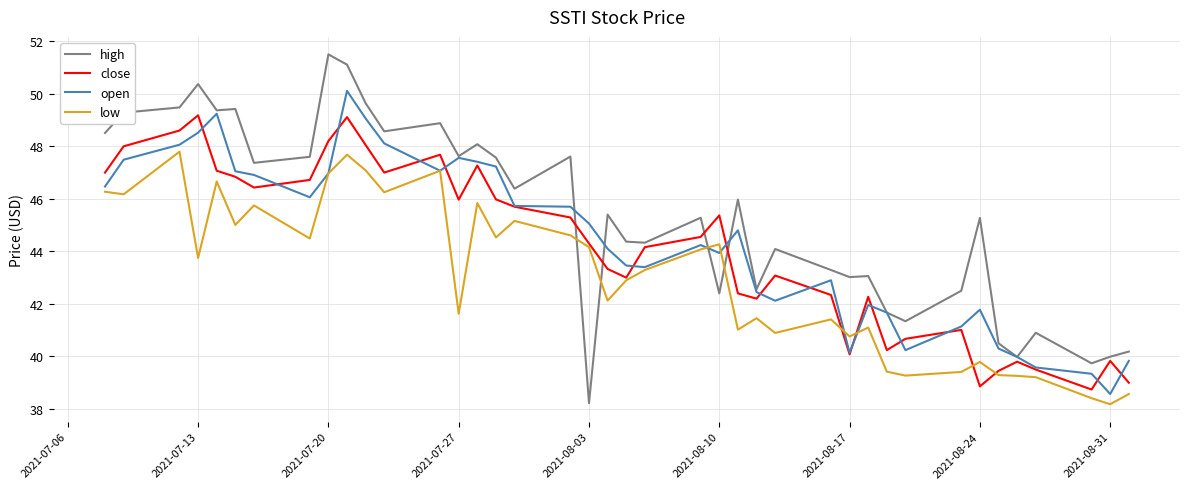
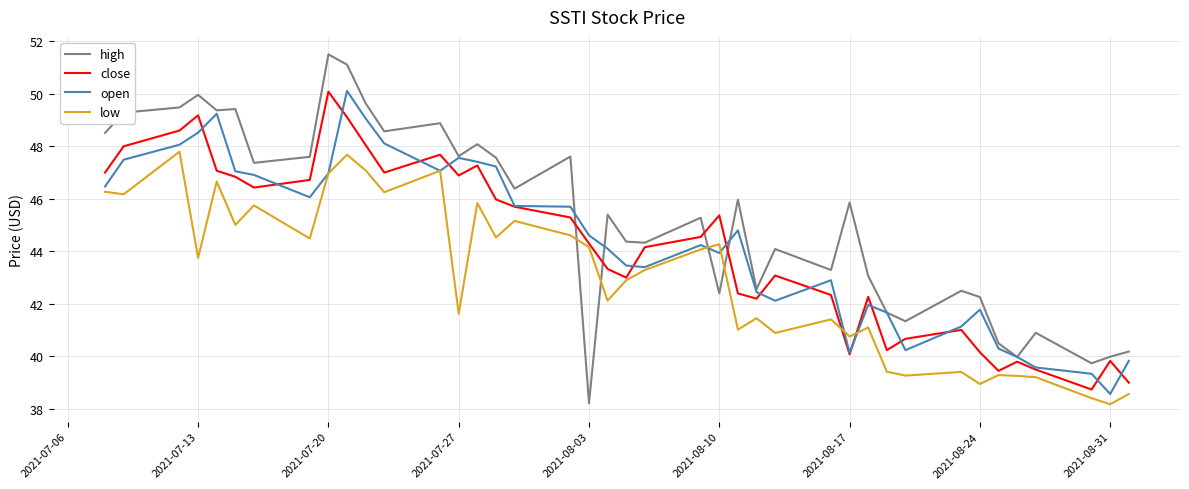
high, 2021-07-13: 50.4 -> 50.0
close, 2021-07-20: 48.2 -> 50.1
close, 2021-07-27: 46.0 -> 46.9
open, 2021-08-03: 45.1 -> 44.6
high, 2021-08-17: 43.0 -> 45.9
high, 2021-08-24: 45.3 -> 42.3
close, 2021-08-24: 38.9 -> 40.2
low, 2021-08-24: 39.8 -> 39.0
